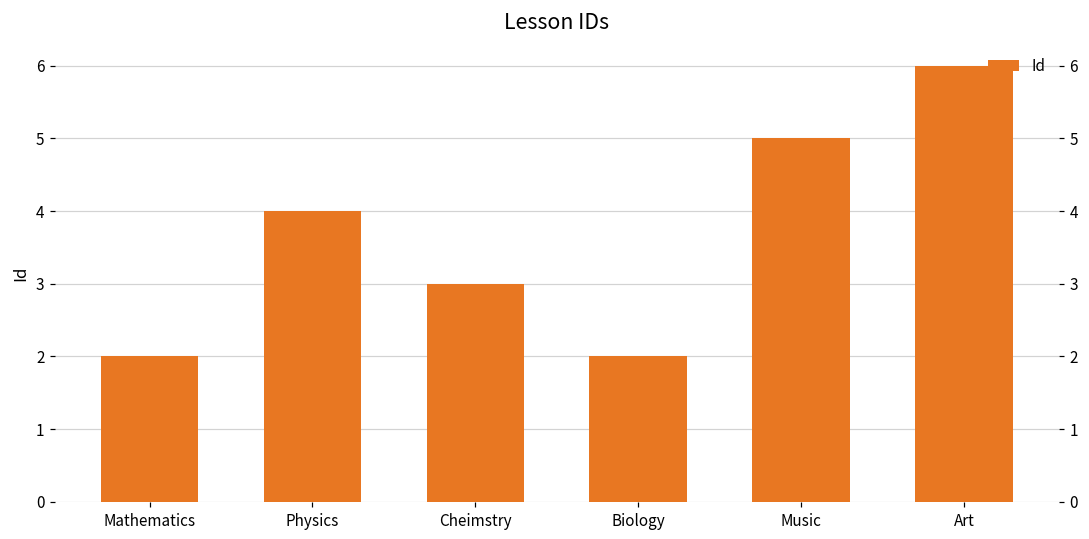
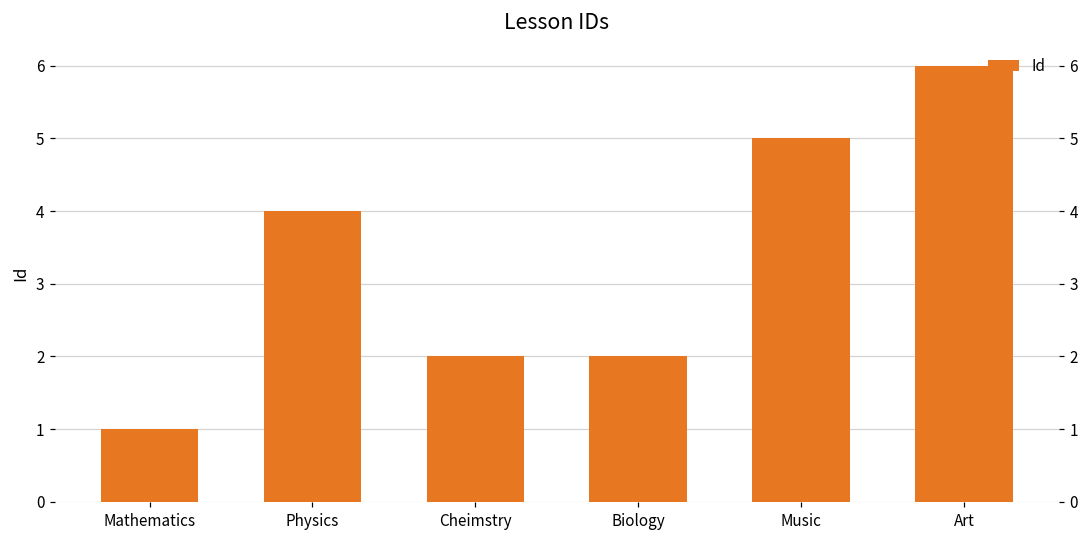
Mathematics: 2 -> 1
Cheimstry: 3 -> 2
